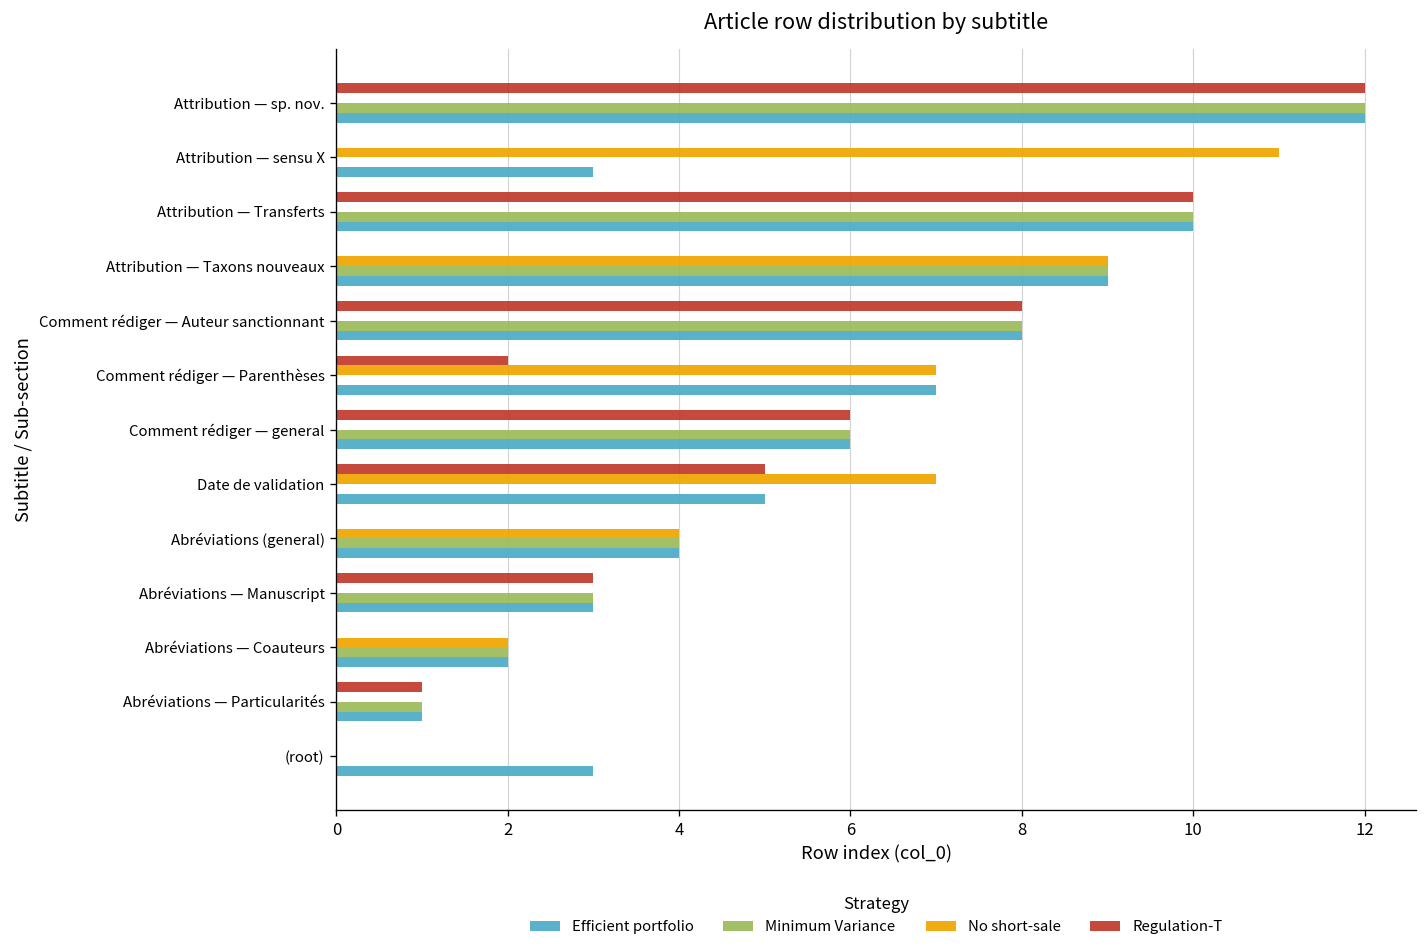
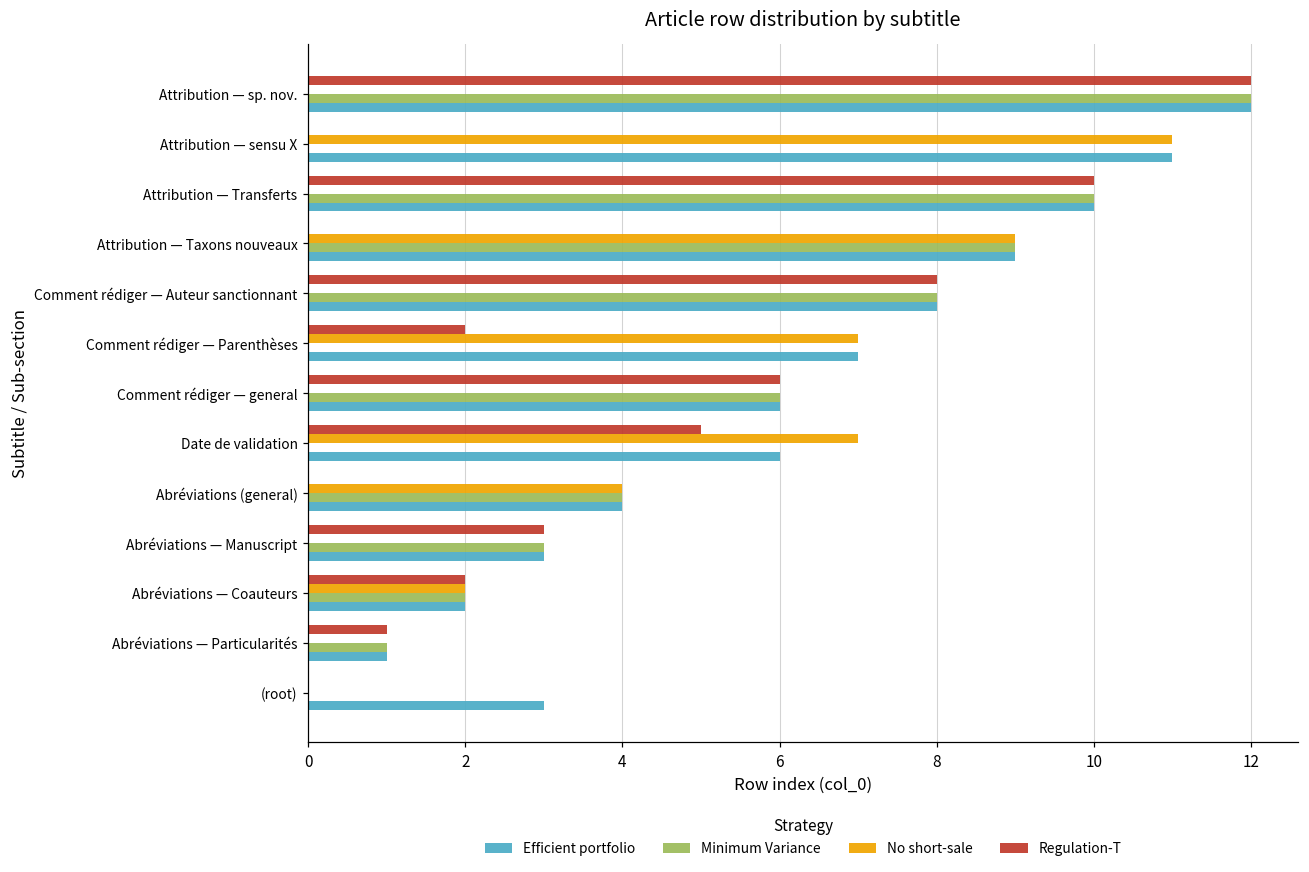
Efficient portfolio, Attribution — sensu X: 3 -> 11
Efficient portfolio, Date de validation: 5 -> 6
Regulation-T, Abréviations — Coauteurs: 0 -> 2
